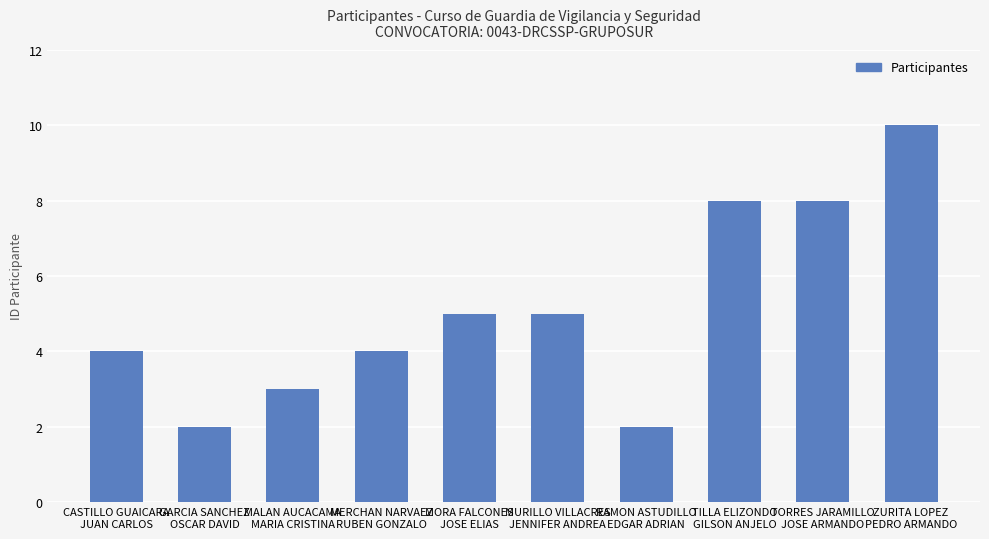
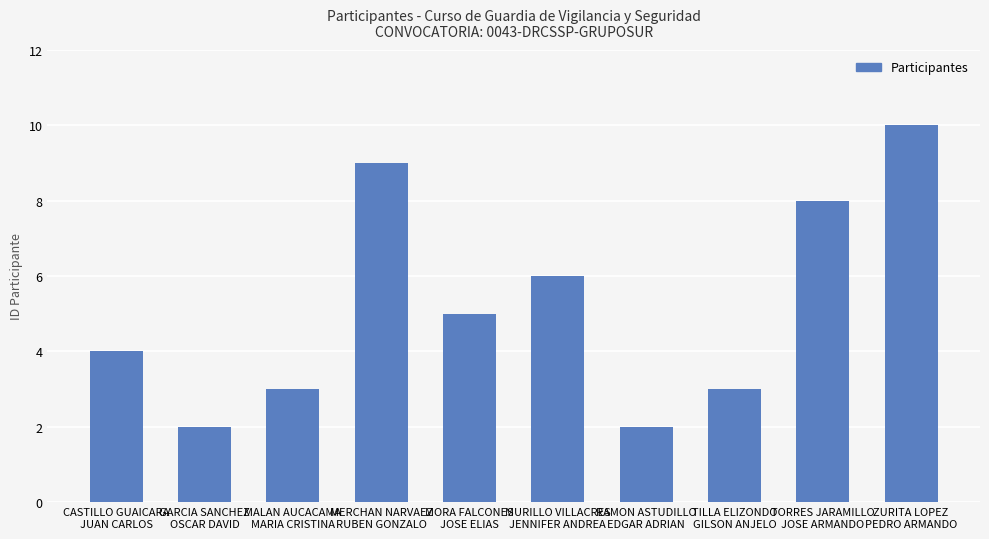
MERCHAN NARVAEZ RUBEN GONZALO: 4 -> 9
MURILLO VILLACRES JENNIFER ANDREA: 5 -> 6
TILLA ELIZONDO GILSON ANJELO: 8 -> 3
